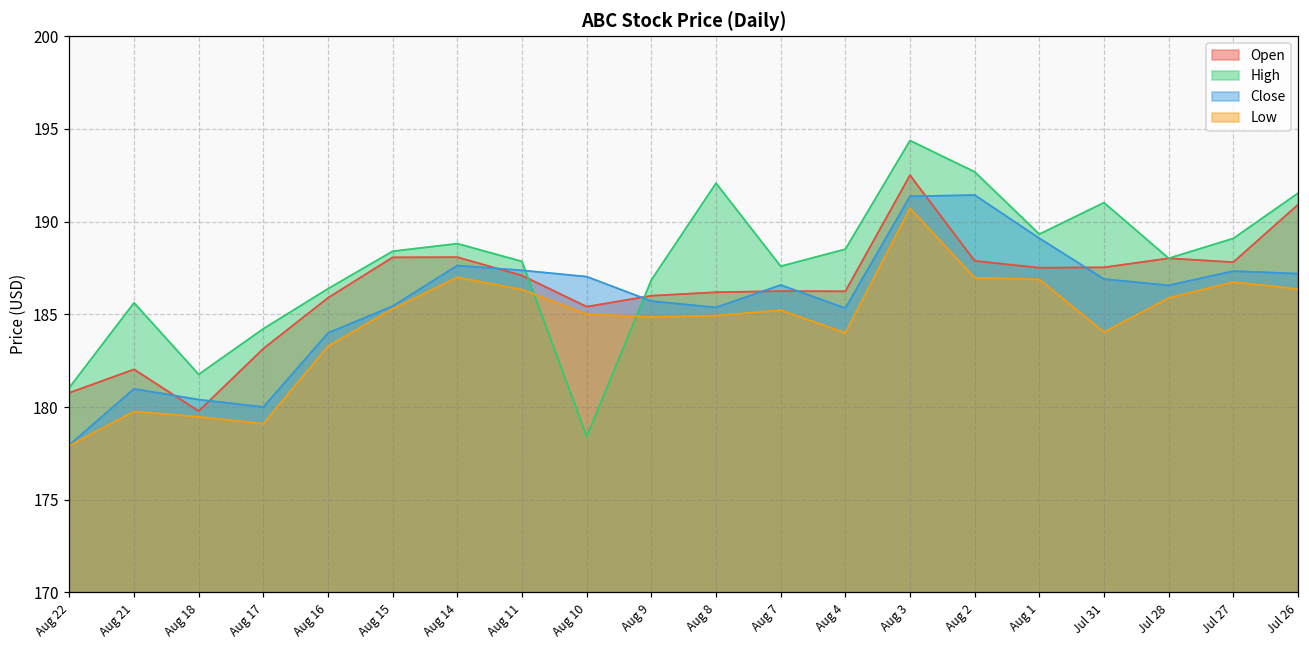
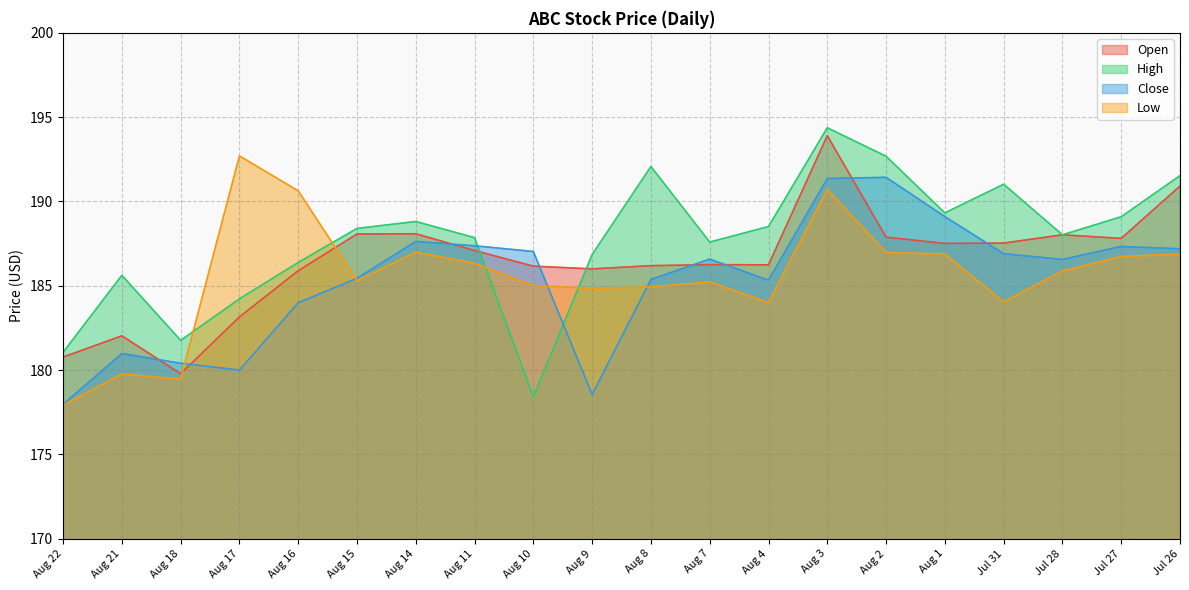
Low, Aug 17: 179.1 -> 192.7
Low, Aug 16: 183.3 -> 190.6
Open, Aug 10: 185.4 -> 186.2
Close, Aug 9: 185.7 -> 178.6
Open, Aug 3: 192.5 -> 193.9
Low, Jul 26: 186.4 -> 186.9
